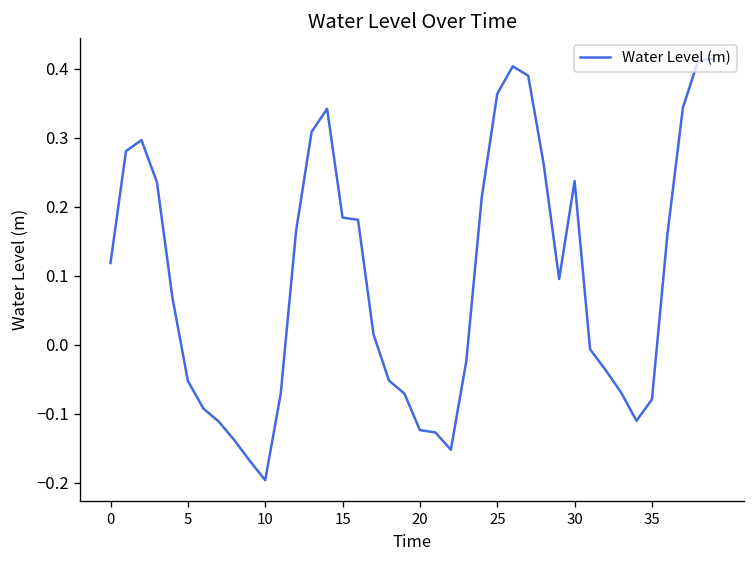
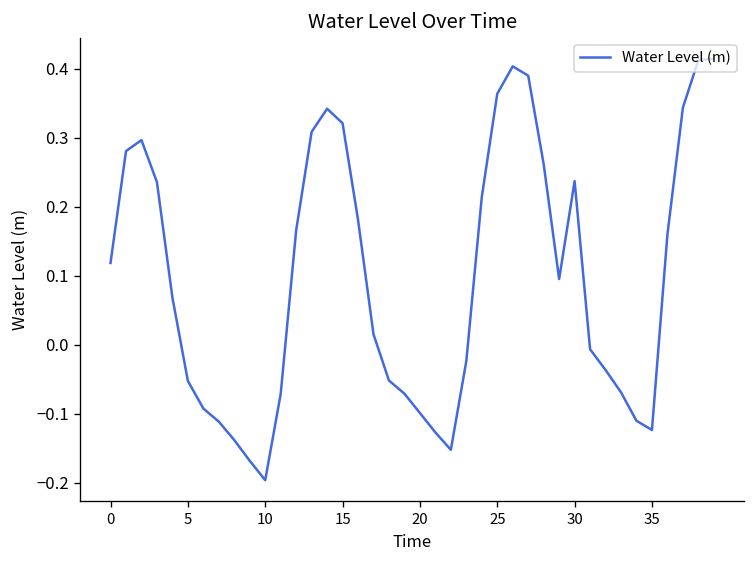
15: 0.18 -> 0.32
20: -0.12 -> -0.10
35: -0.08 -> -0.12
